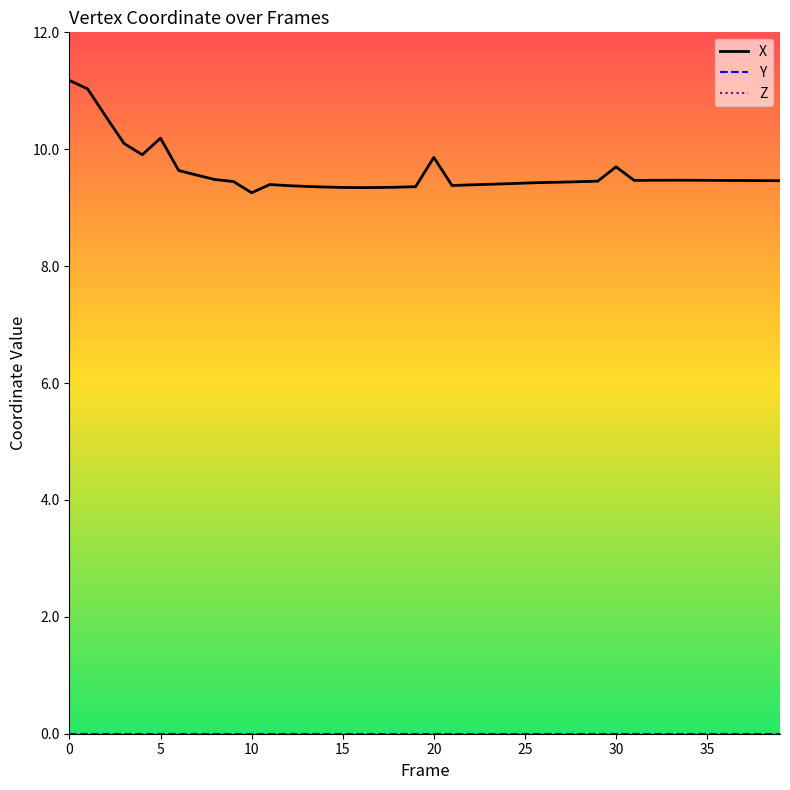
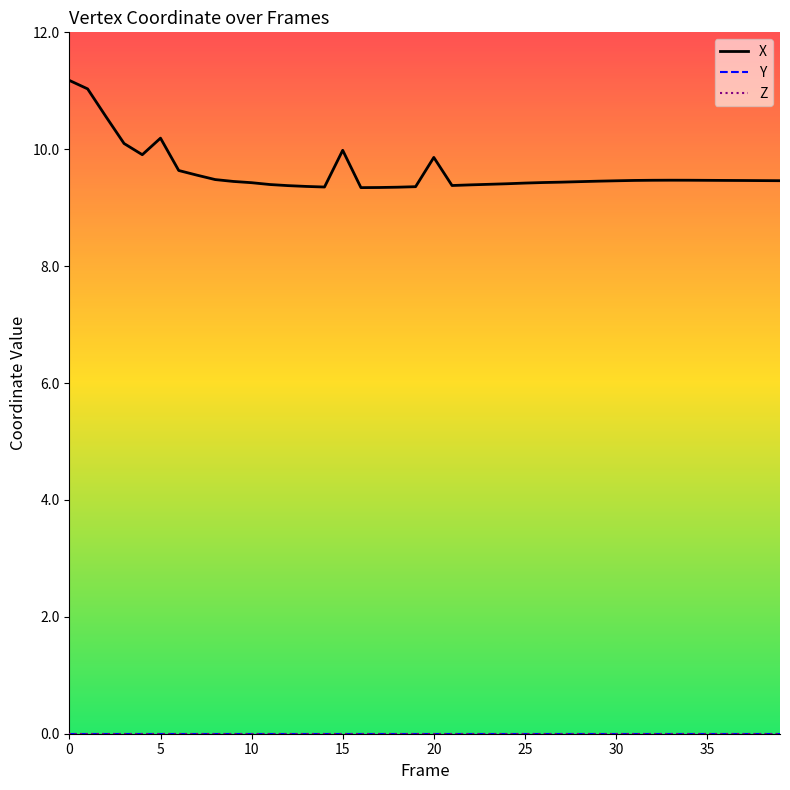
X, 10: 9.3 -> 9.4
X, 15: 9.3 -> 10.0
X, 30: 9.7 -> 9.5
